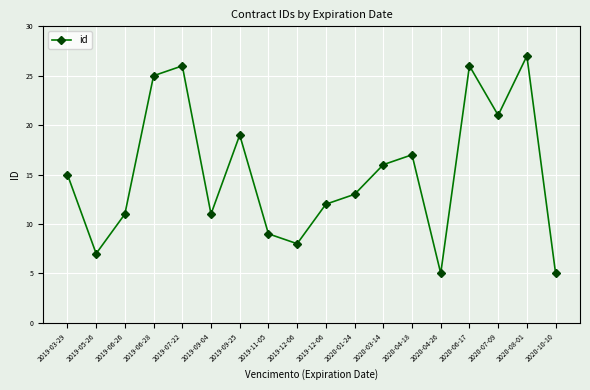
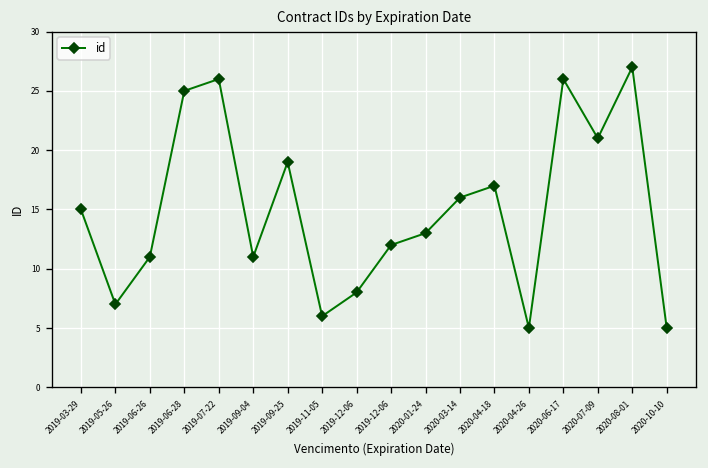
2019-11-05: 9 -> 6
